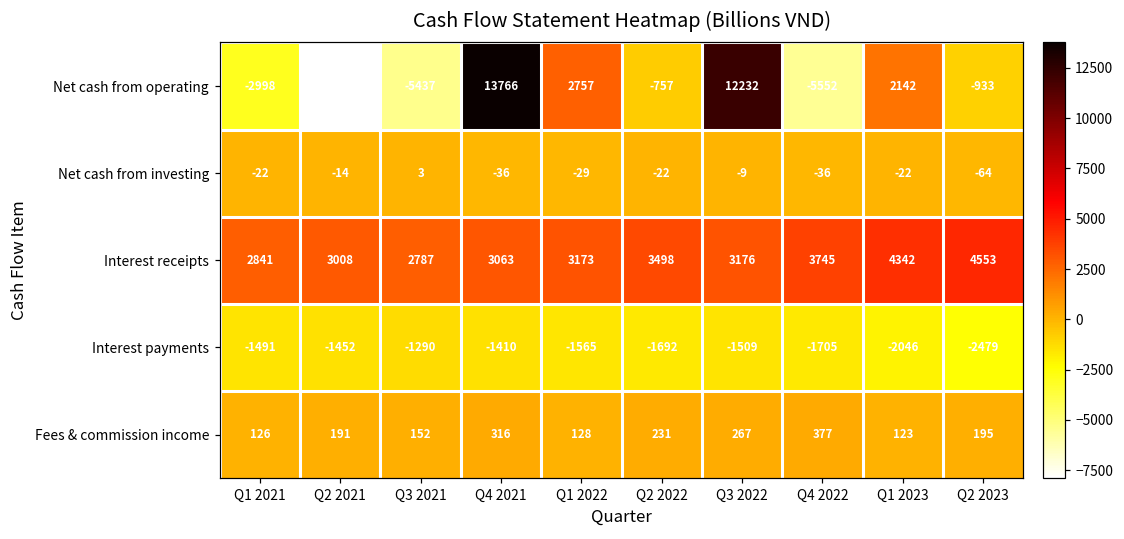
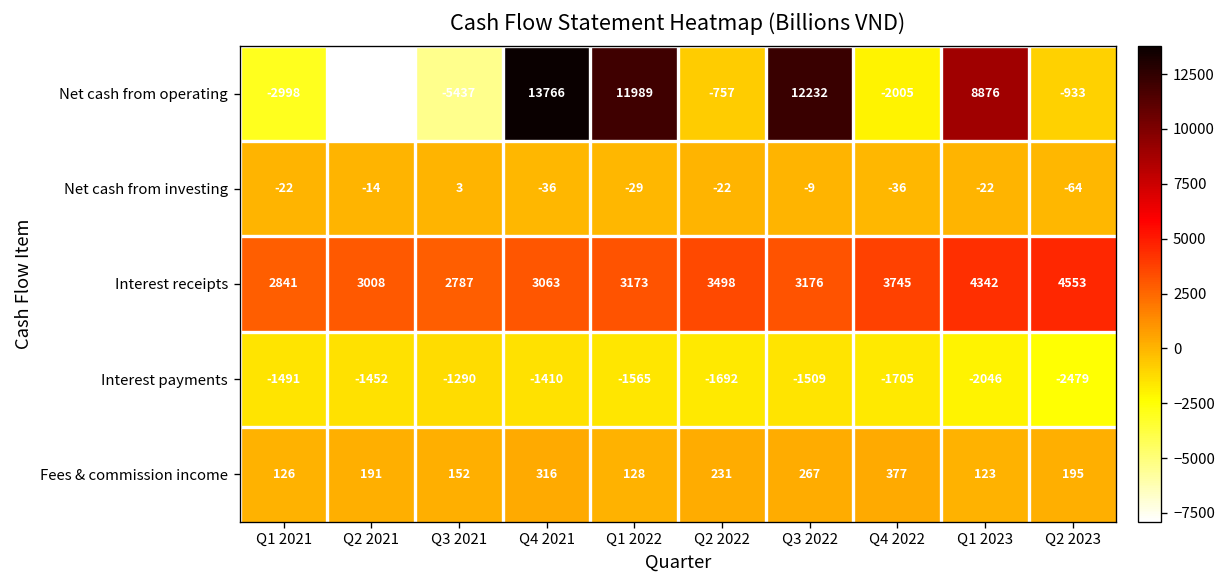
Net cash from operating, Q1 2022: 2757 -> 11989
Net cash from operating, Q4 2022: -5552 -> -2005
Net cash from operating, Q1 2023: 2142 -> 8876
